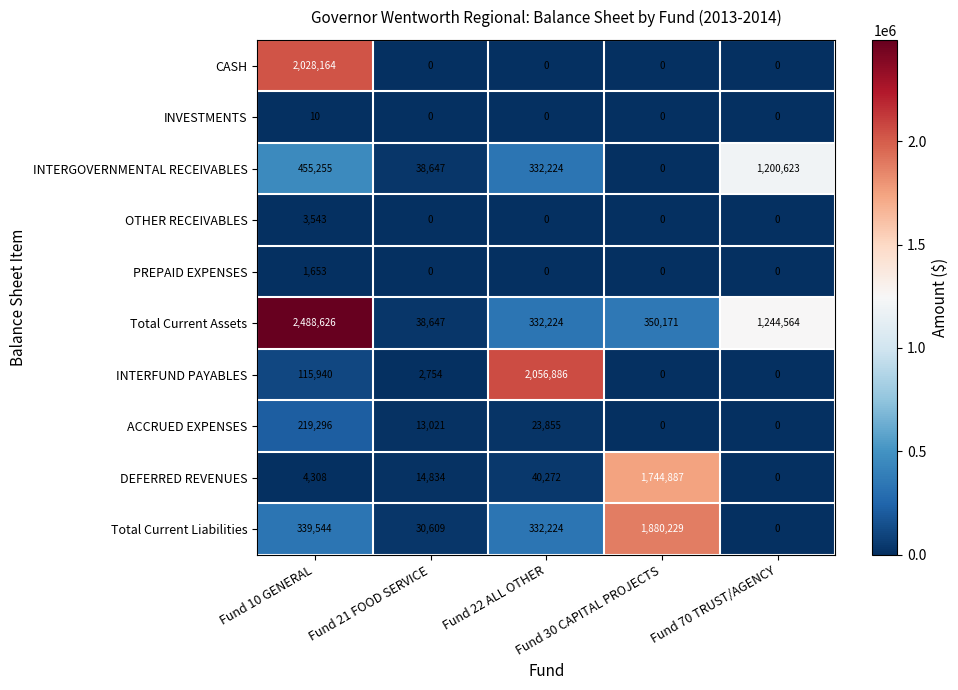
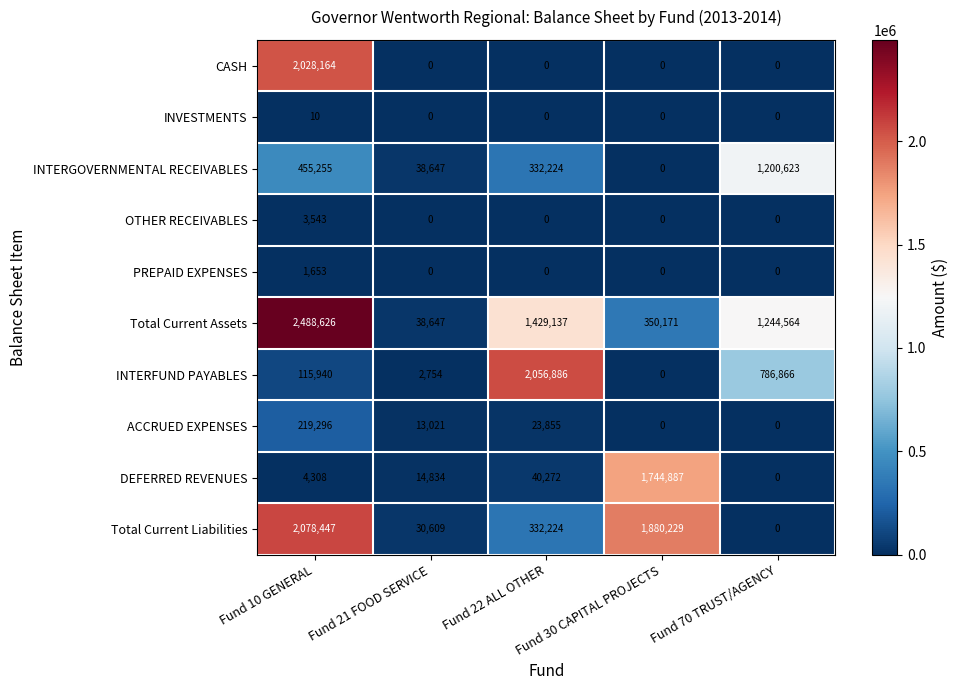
Total Current Assets, Fund 22 ALL OTHER: 332,224 -> 1,429,137
INTERFUND PAYABLES, Fund 70 TRUST/AGENCY: 0 -> 786,866
Total Current Liabilities, Fund 10 GENERAL: 339,544 -> 2,078,447
